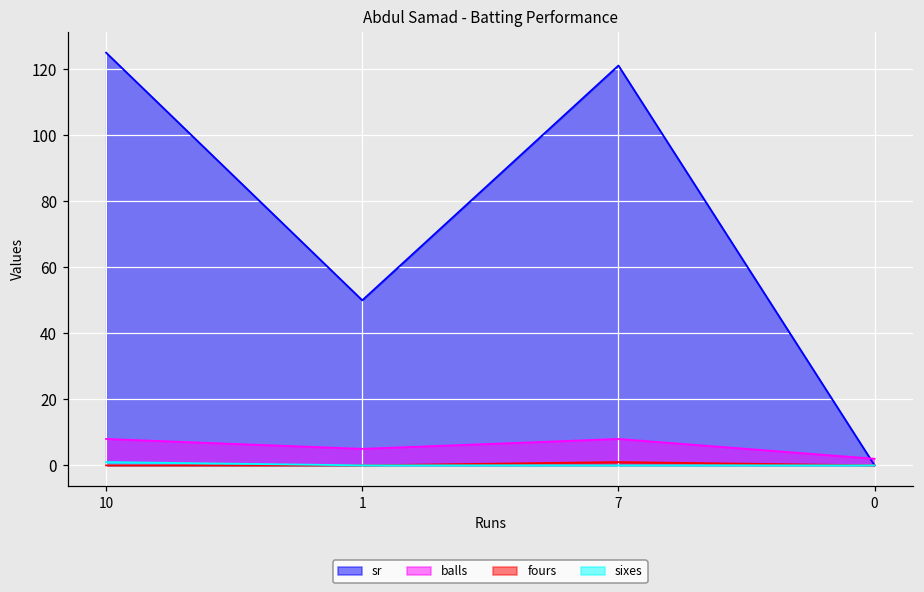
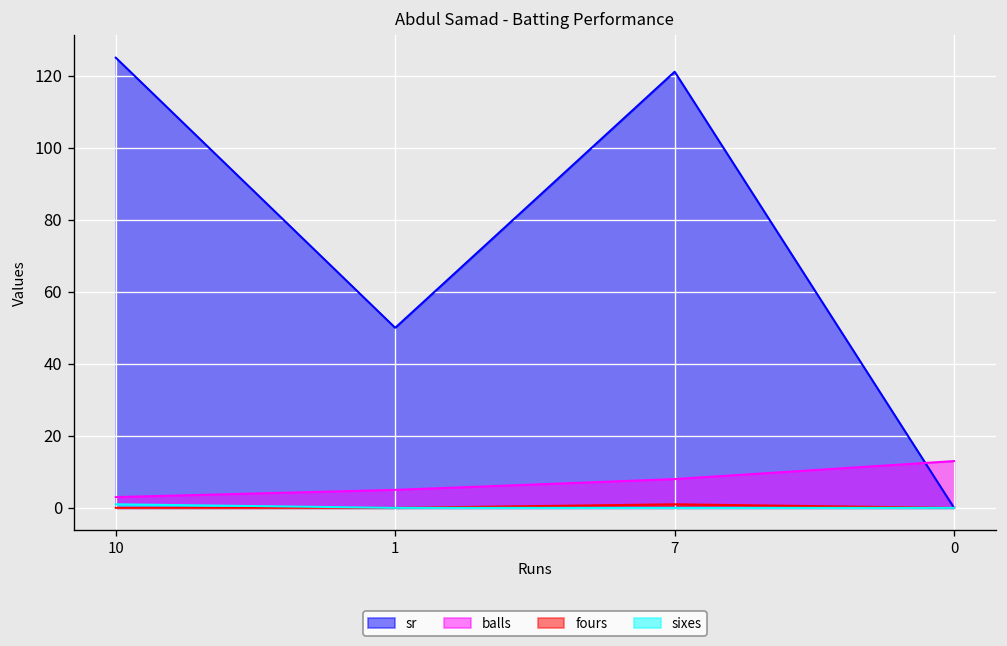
balls, 10: 8 -> 3
balls, 0: 2 -> 13
